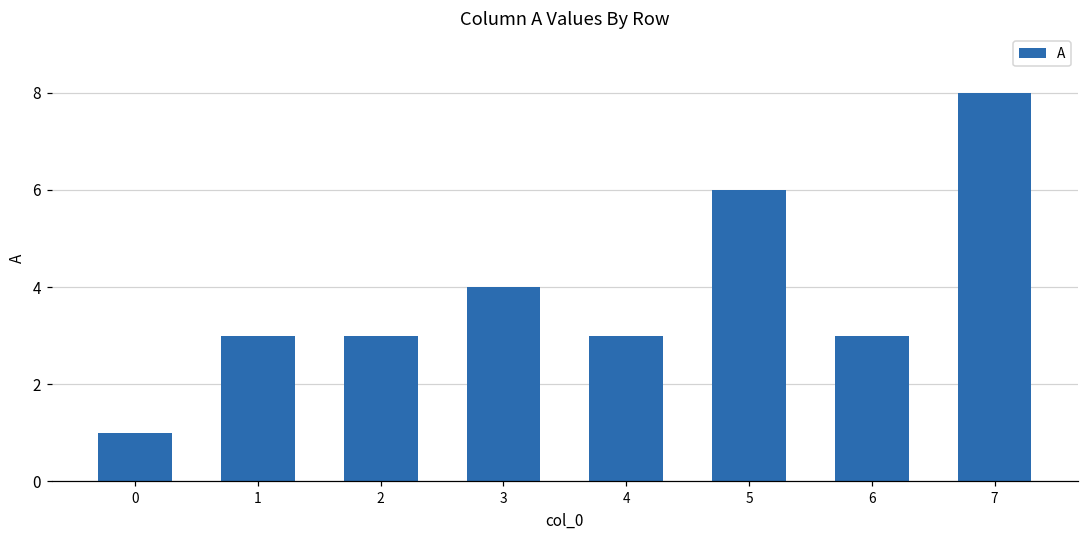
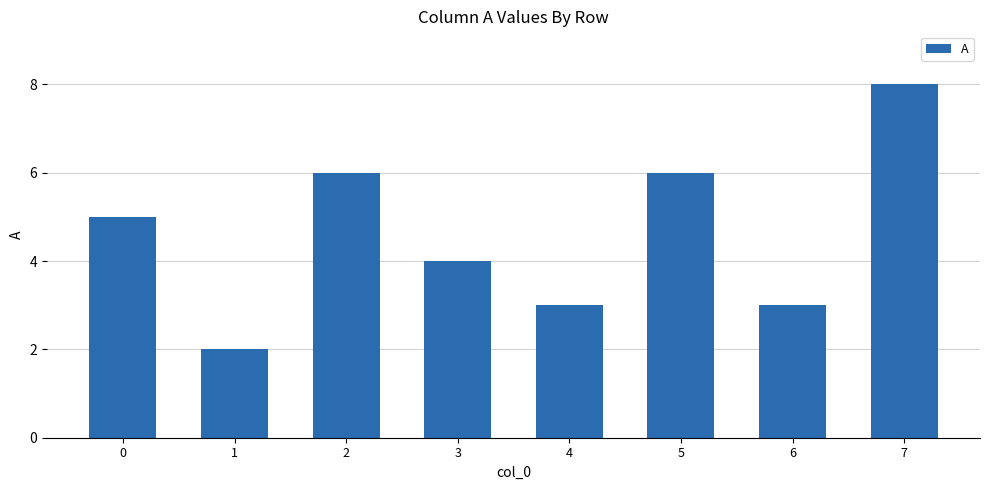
0: 1 -> 5
1: 3 -> 2
2: 3 -> 6
